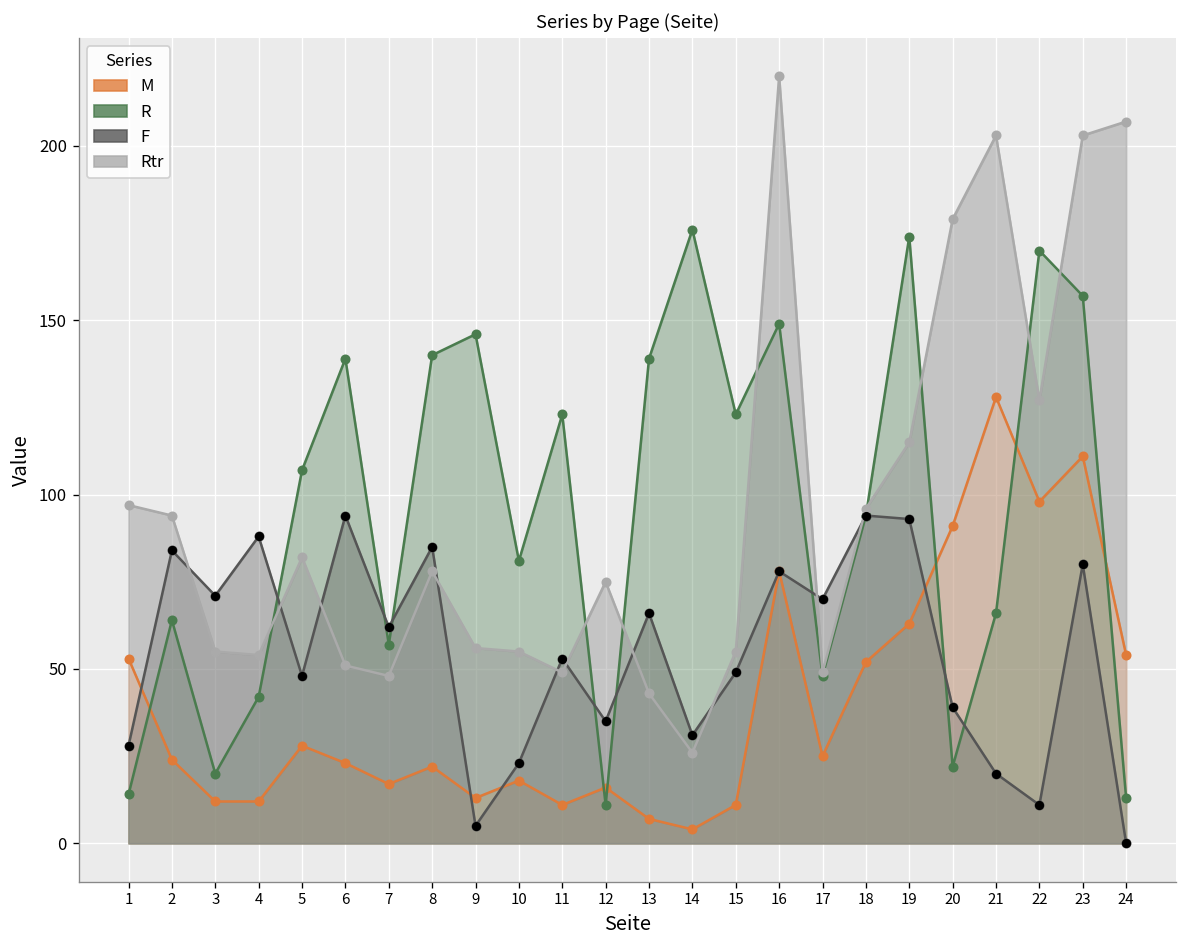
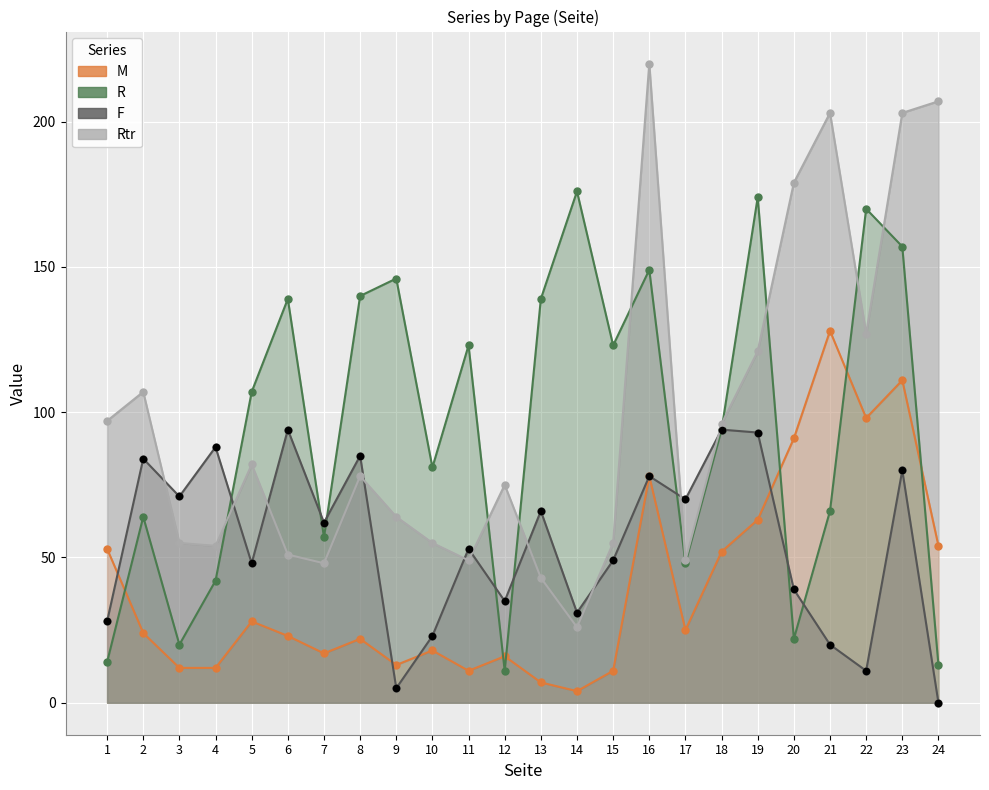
Rtr, 2: 94 -> 107
Rtr, 9: 56 -> 64
Rtr, 19: 115 -> 121
